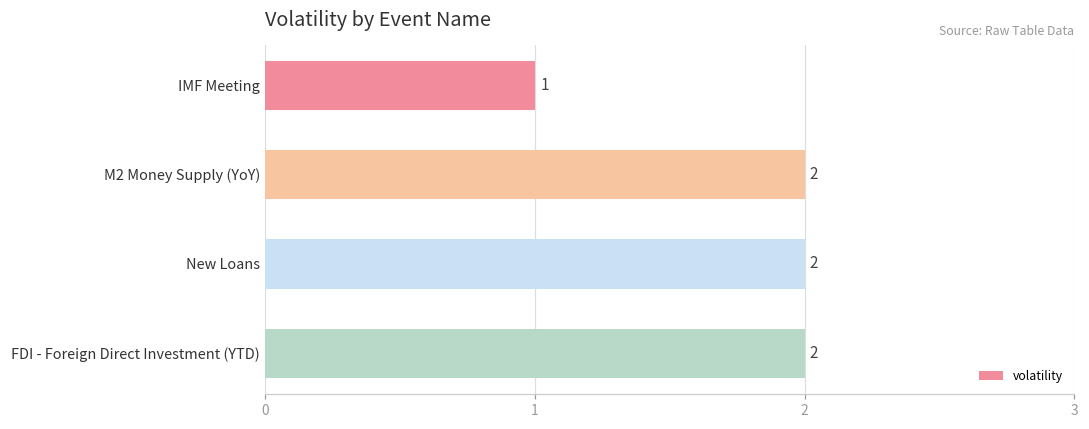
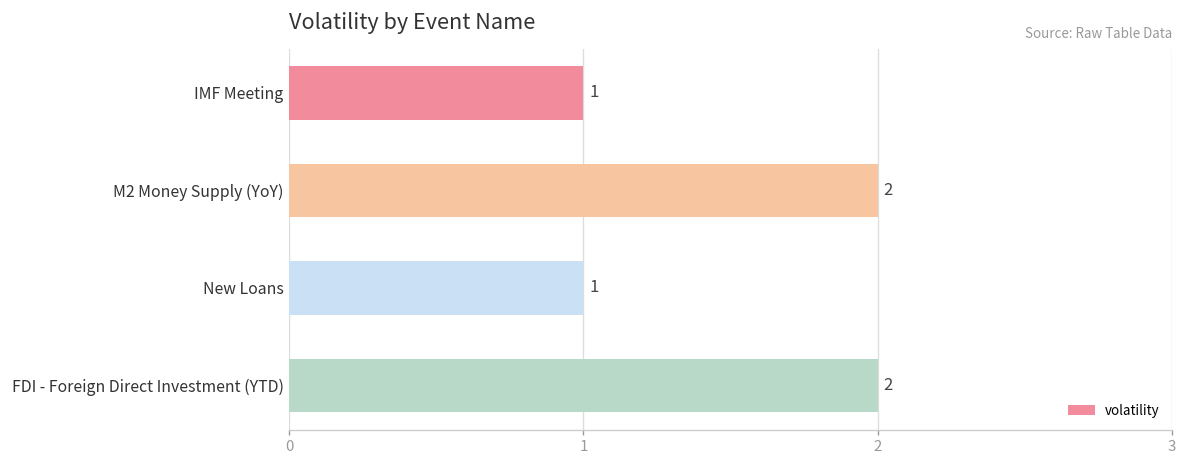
New Loans: 2 -> 1
